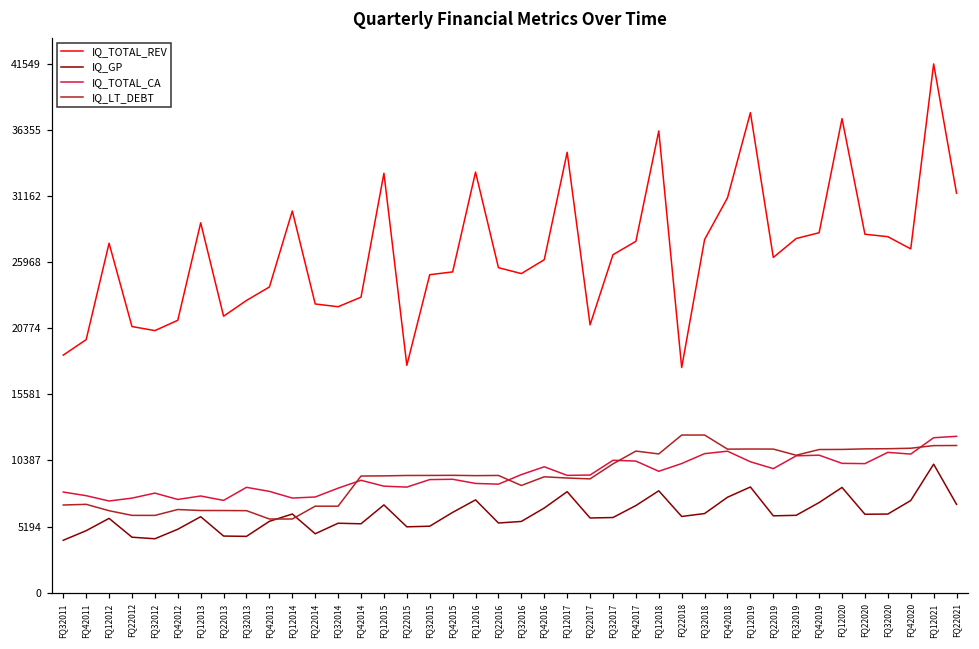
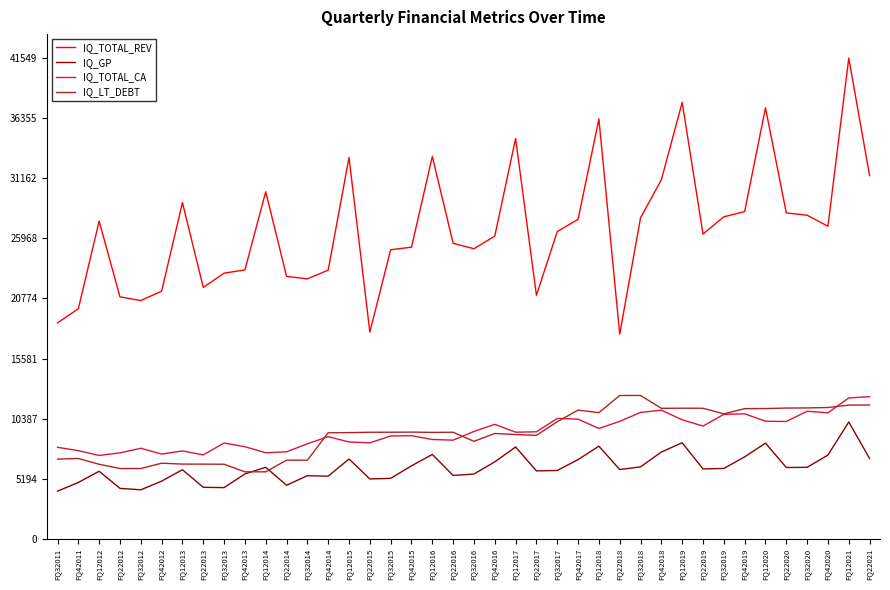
IQ_TOTAL_REV, FQ42013: 24000 -> 23200
